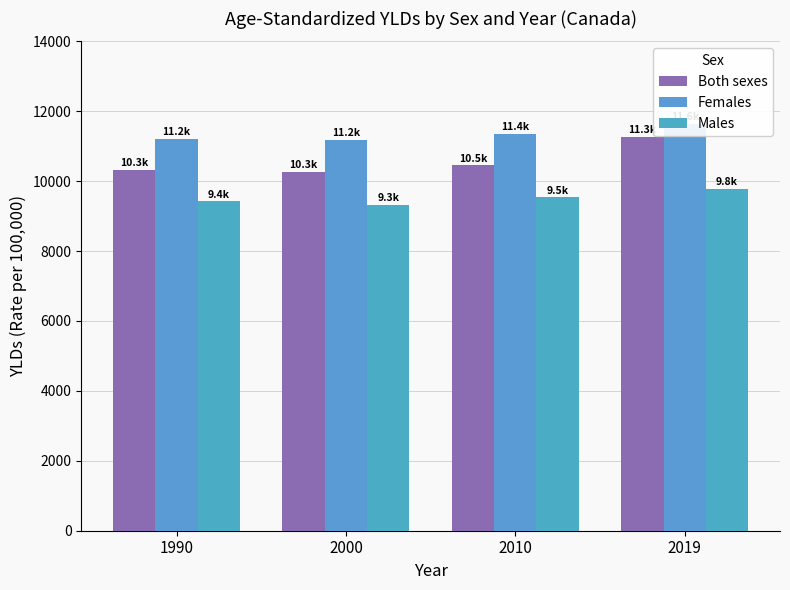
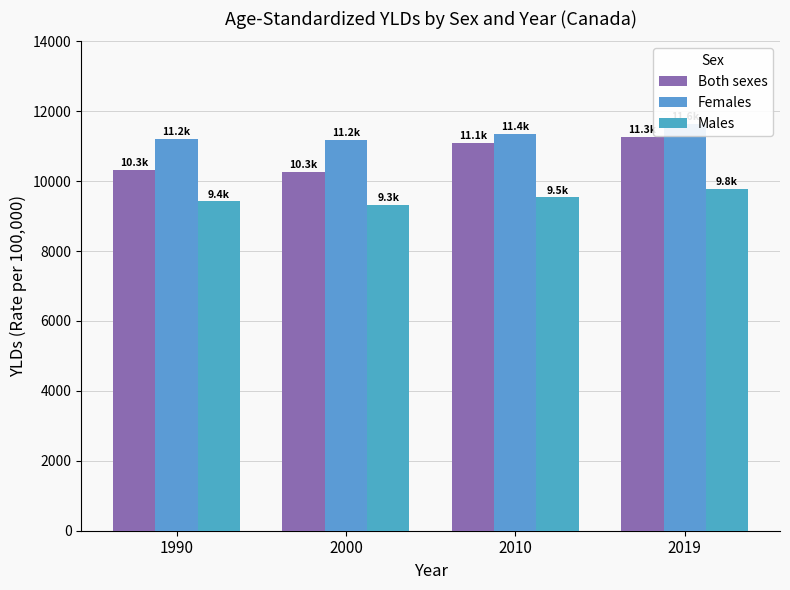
Both sexes, 2010: 10.5k -> 11.1k
